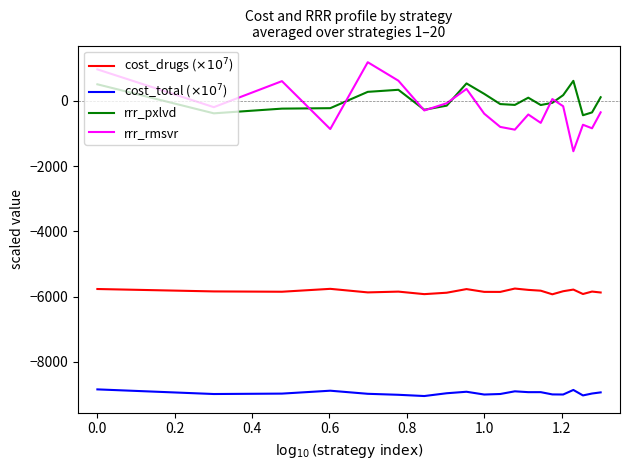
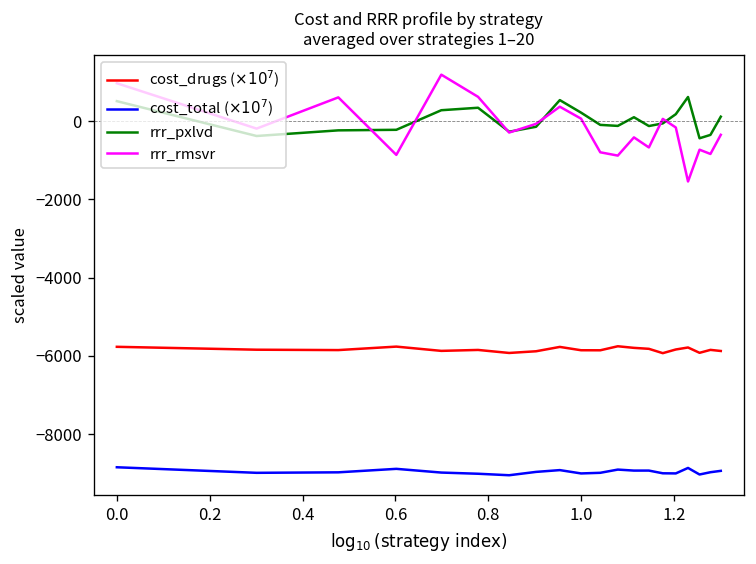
rrr_rmsvr, 1.0: -400 -> 100
